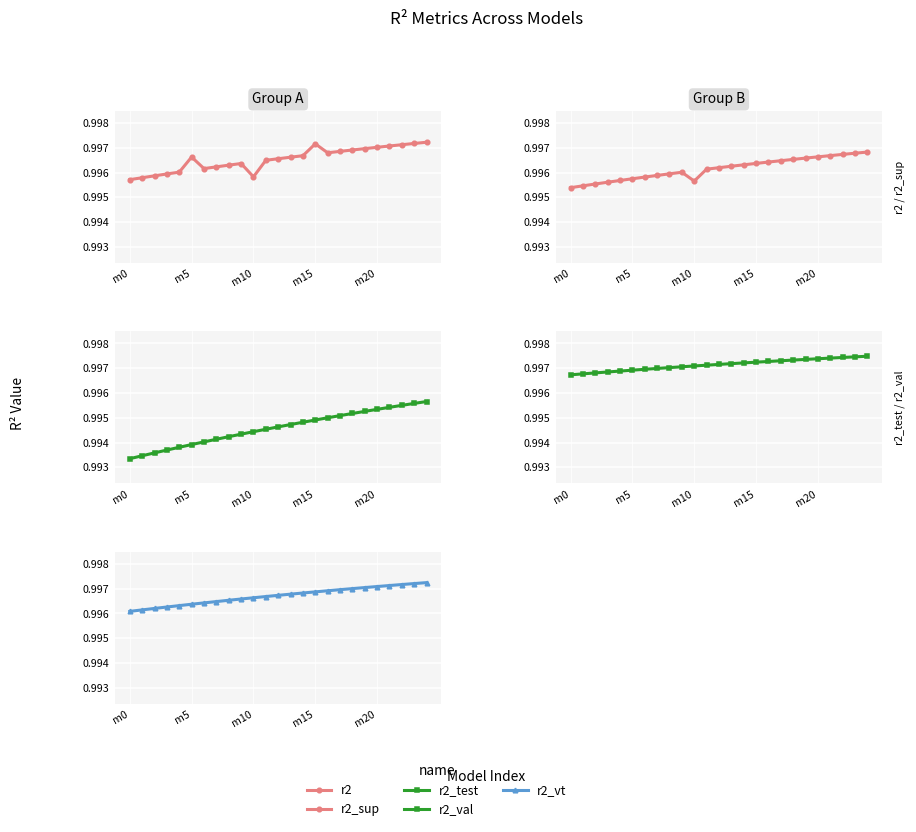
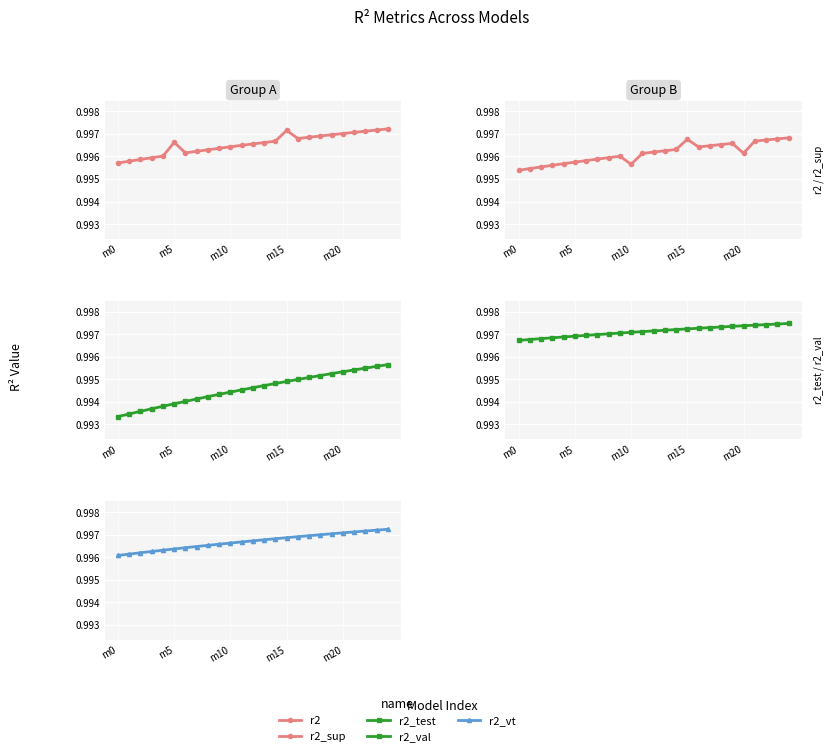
Group A, m10: 0.9958 -> 0.9964
Group B, m15: 0.9964 -> 0.9968
Group B, m20: 0.9966 -> 0.9961
